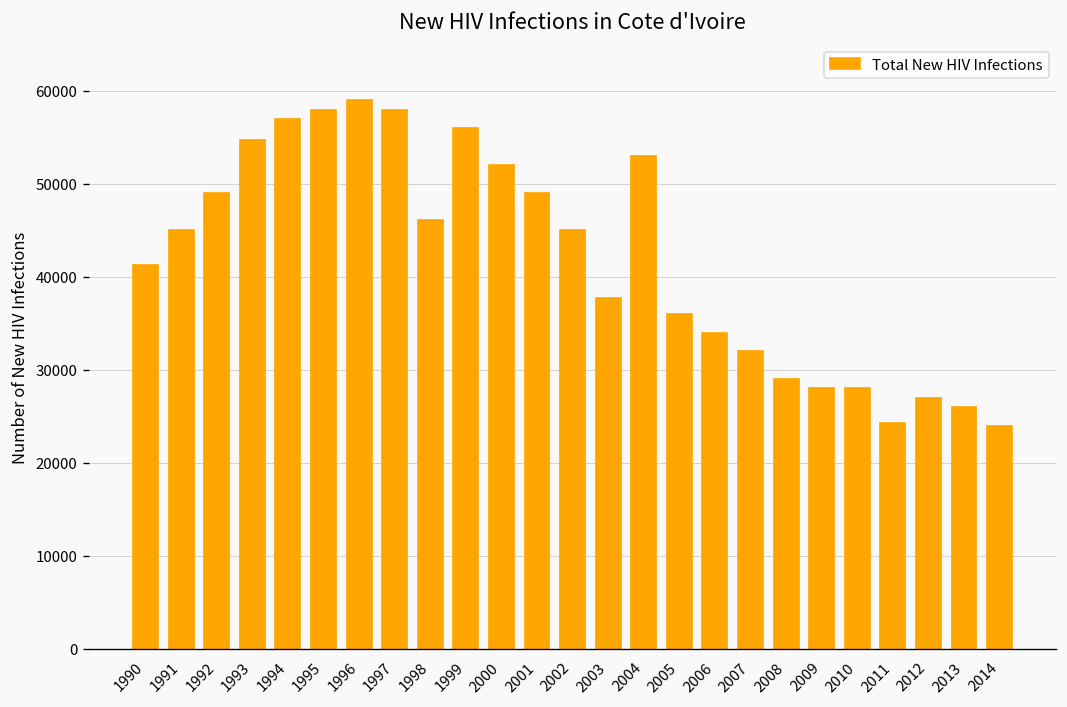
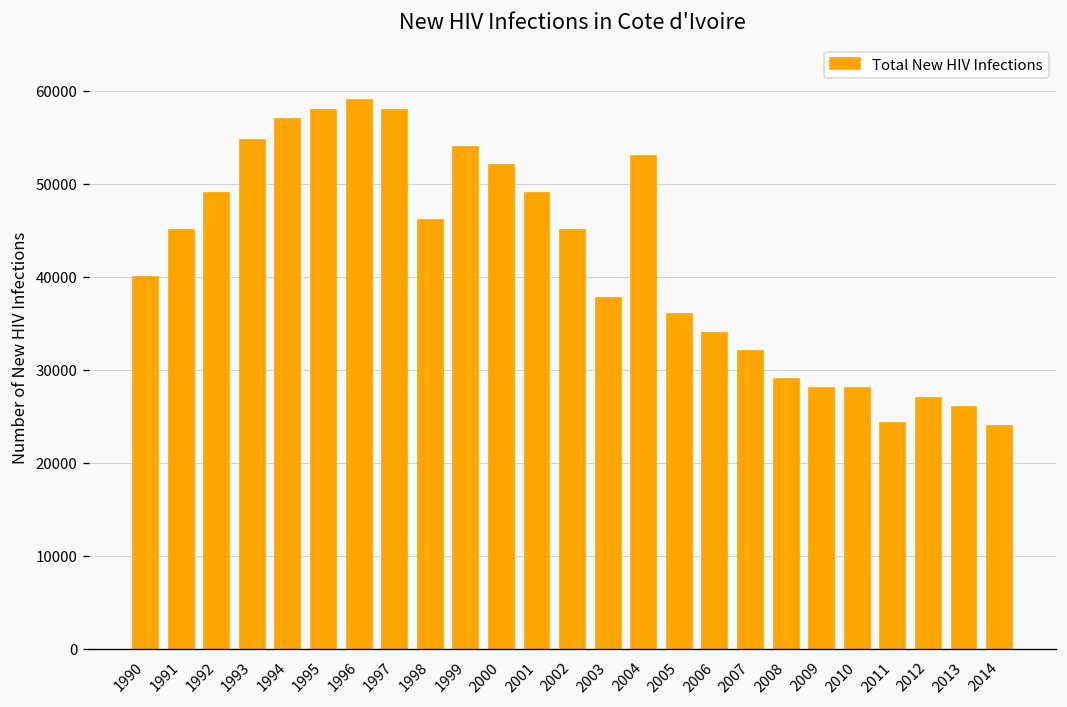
1990: 41000 -> 40000
1999: 56000 -> 54000
